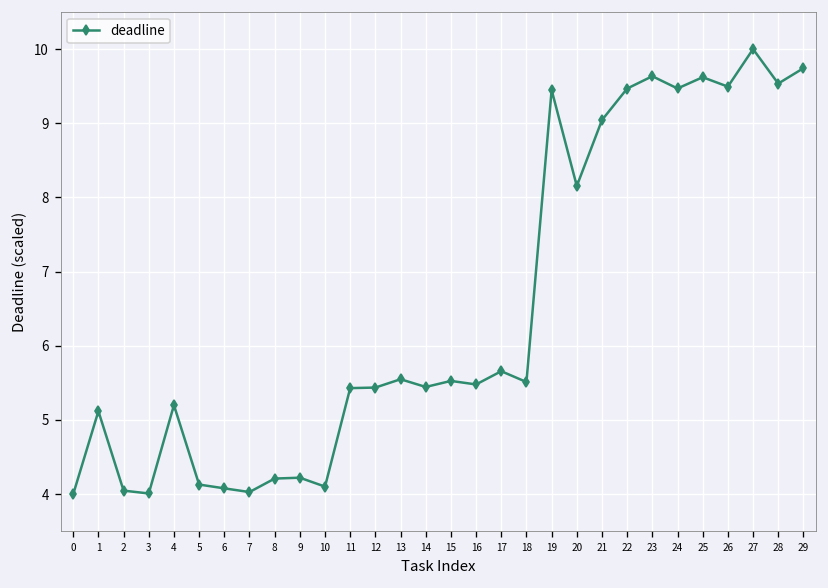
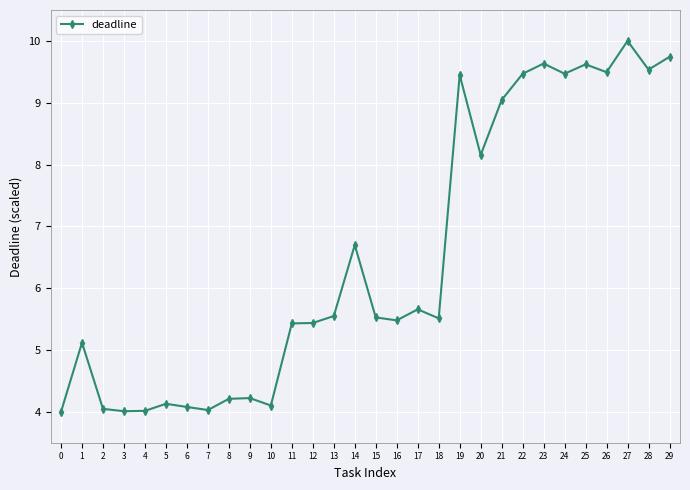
4: 5.2 -> 4.0
14: 5.4 -> 6.7
